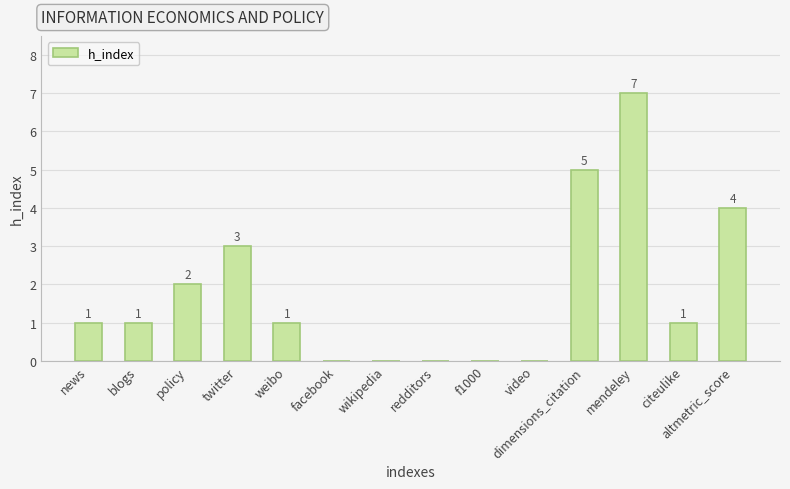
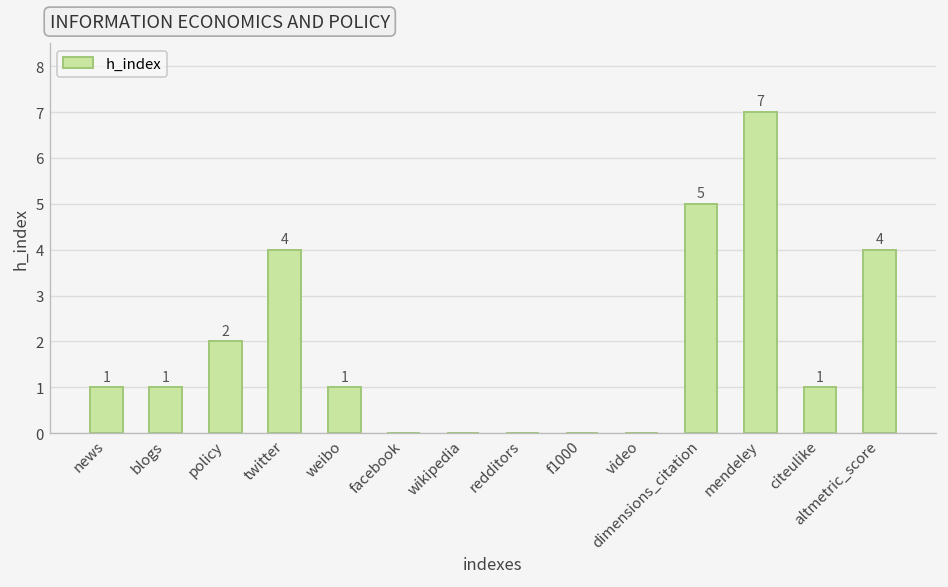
twitter: 3 -> 4
